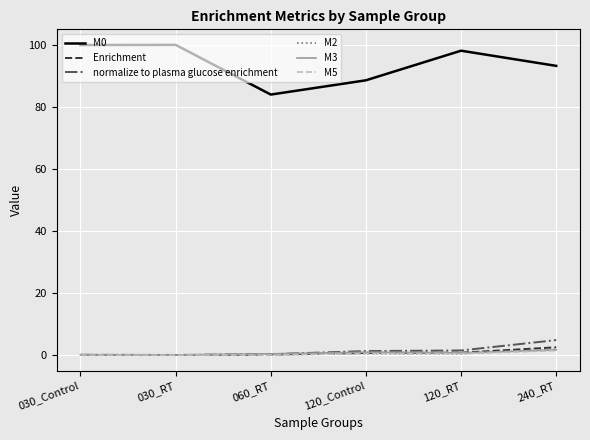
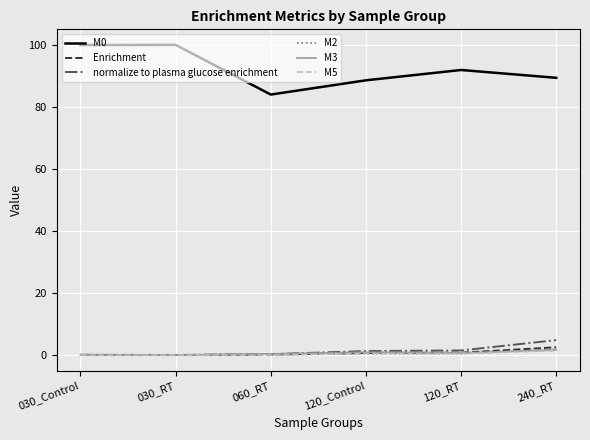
M0, 120_RT: 98 -> 92
M0, 240_RT: 93 -> 89
